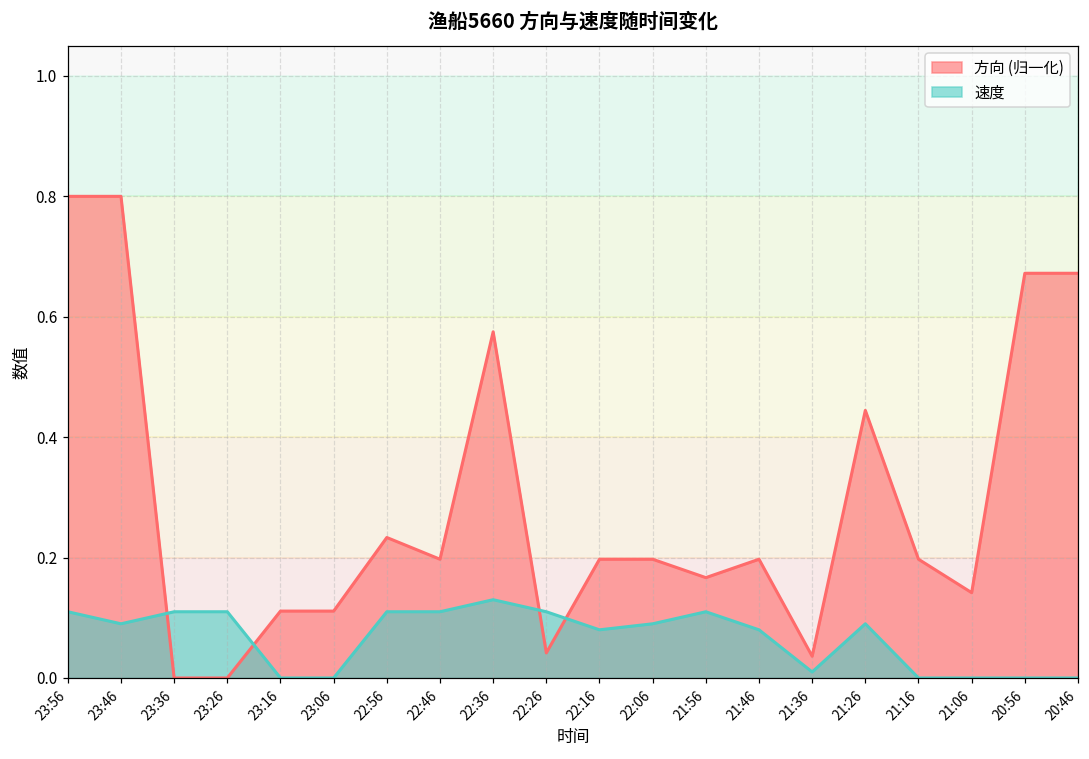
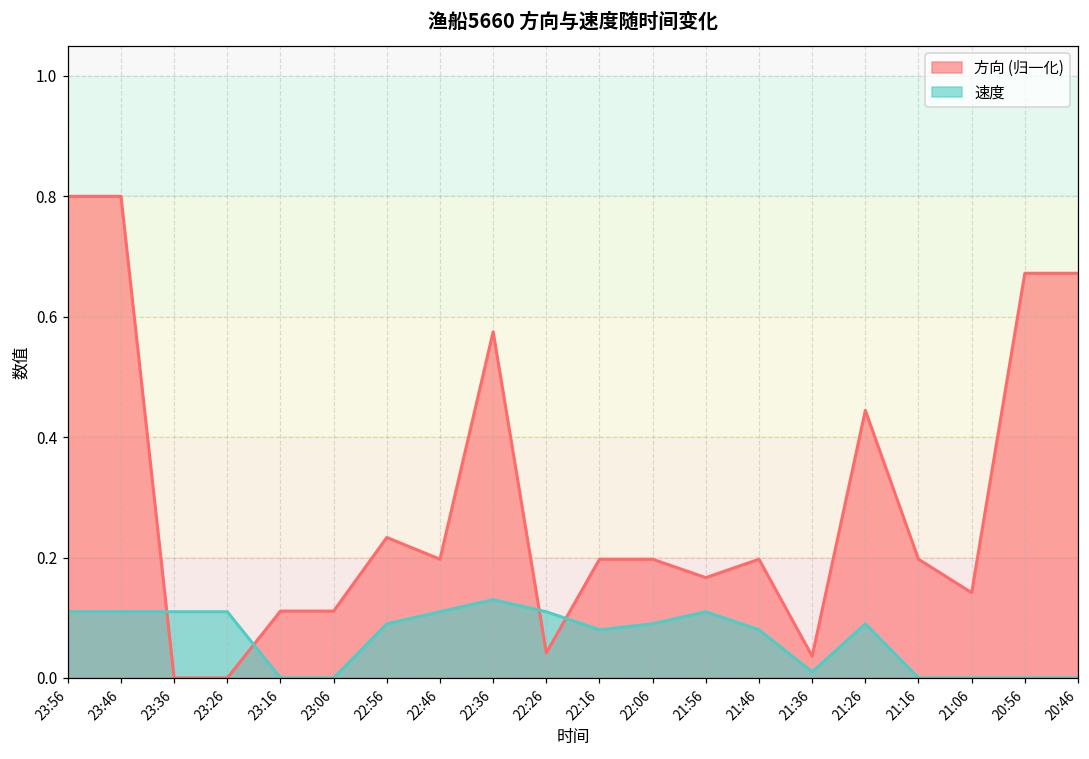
速度, 23:46: 0.09 -> 0.11
速度, 22:56: 0.11 -> 0.09
